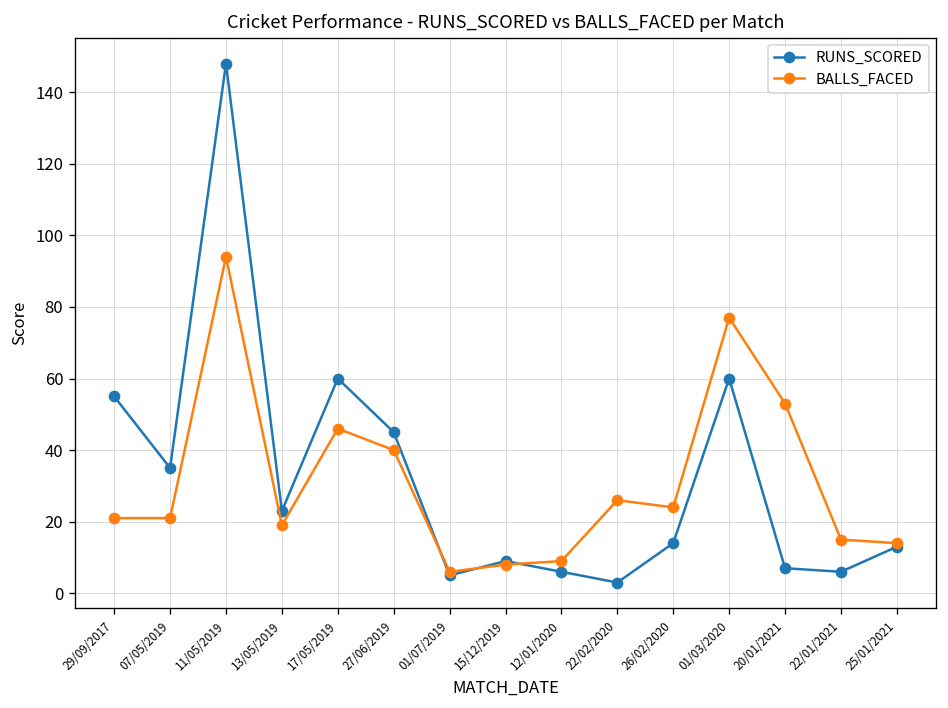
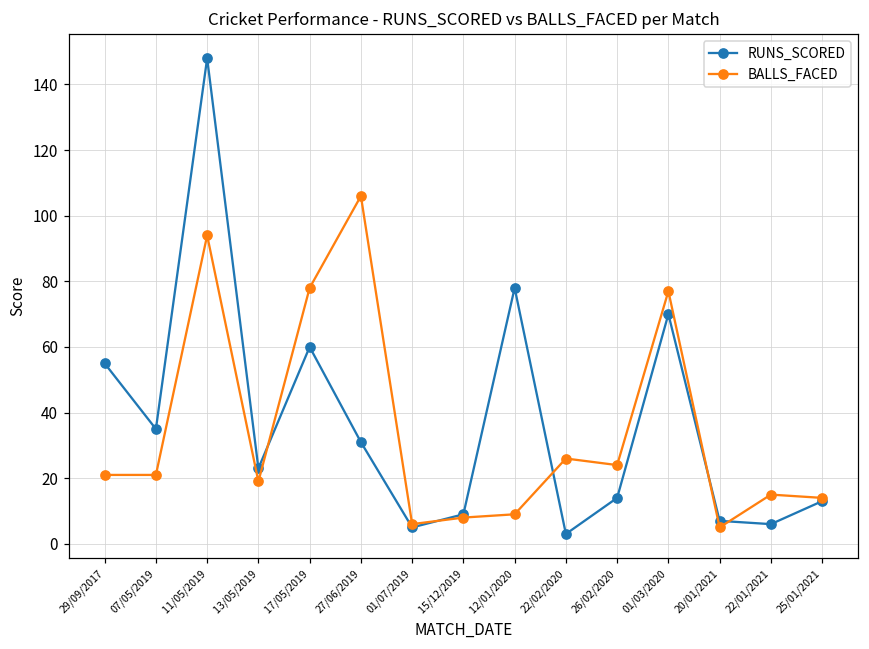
BALLS_FACED, 17/05/2019: 46 -> 78
RUNS_SCORED, 27/06/2019: 45 -> 31
BALLS_FACED, 27/06/2019: 40 -> 106
RUNS_SCORED, 12/01/2020: 6 -> 78
RUNS_SCORED, 01/03/2020: 60 -> 70
BALLS_FACED, 20/01/2021: 53 -> 5
